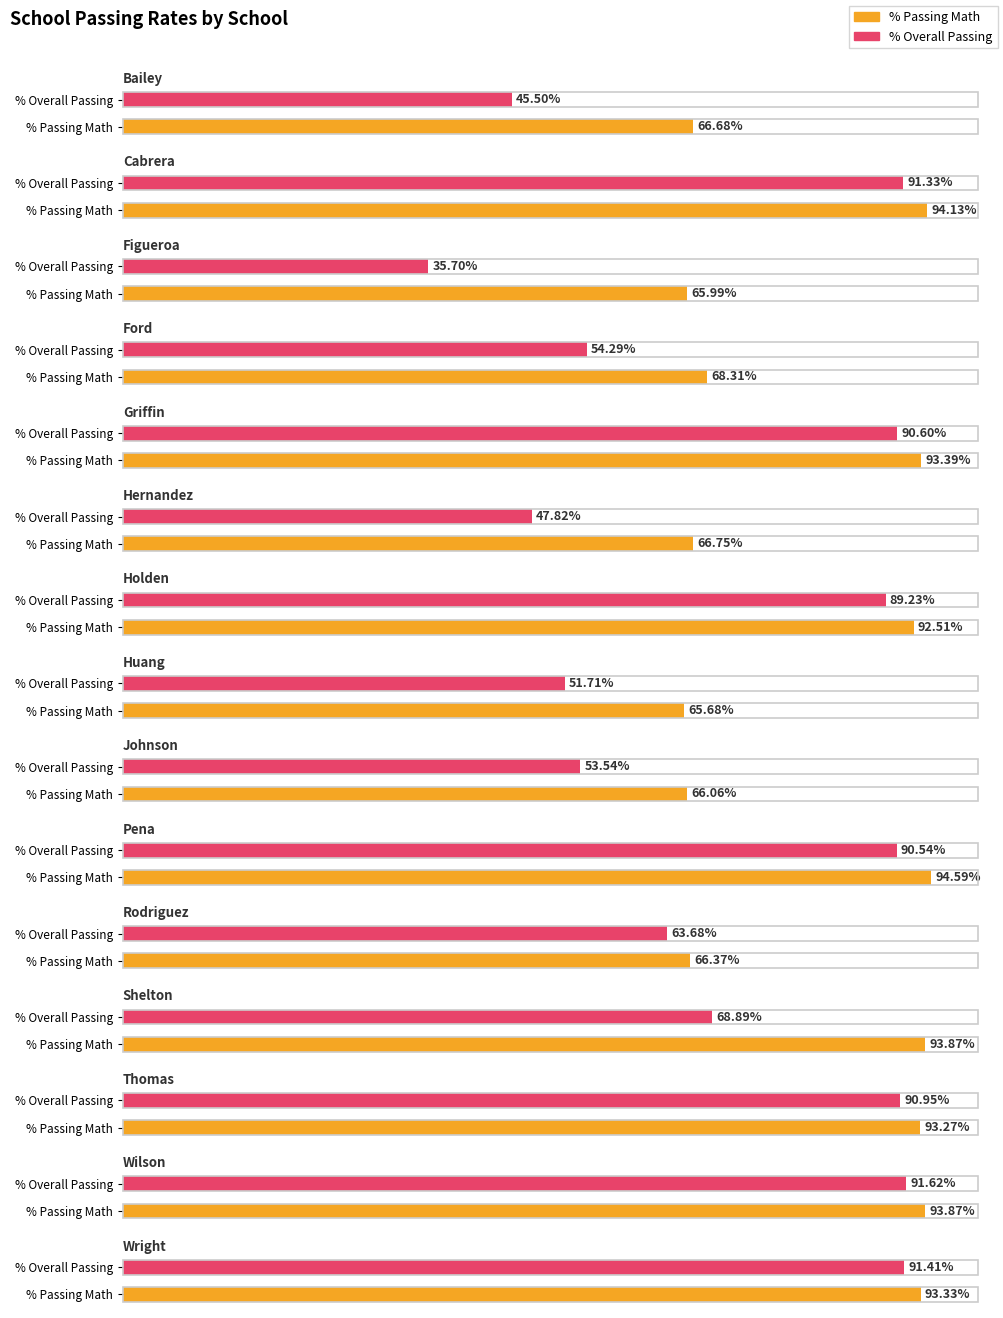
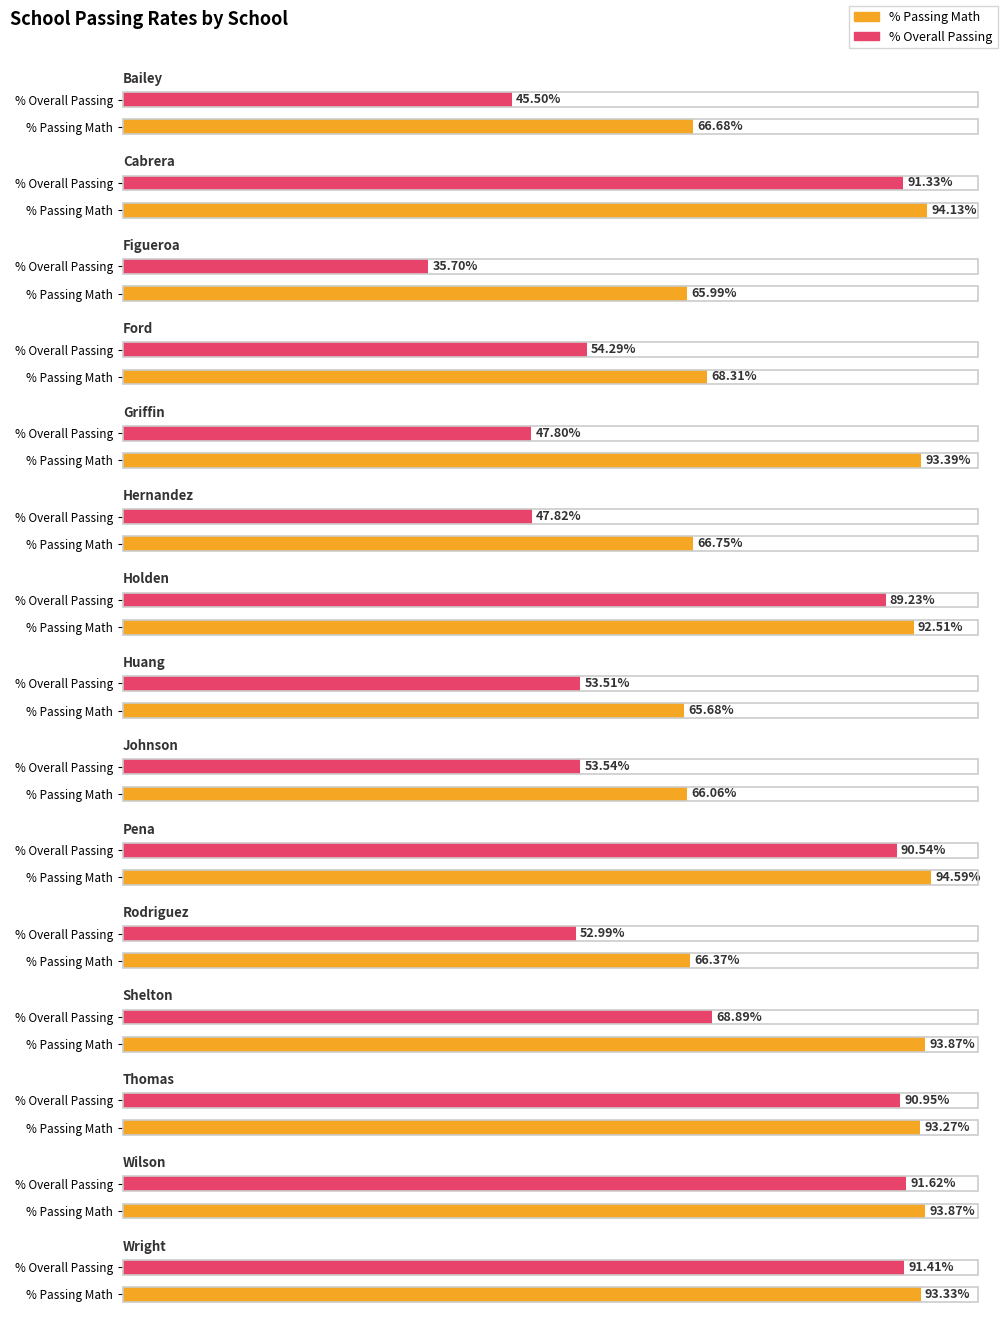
Griffin, % Overall Passing: 90.60% -> 47.80%
Huang, % Overall Passing: 51.71% -> 53.51%
Rodriguez, % Overall Passing: 63.68% -> 52.99%
